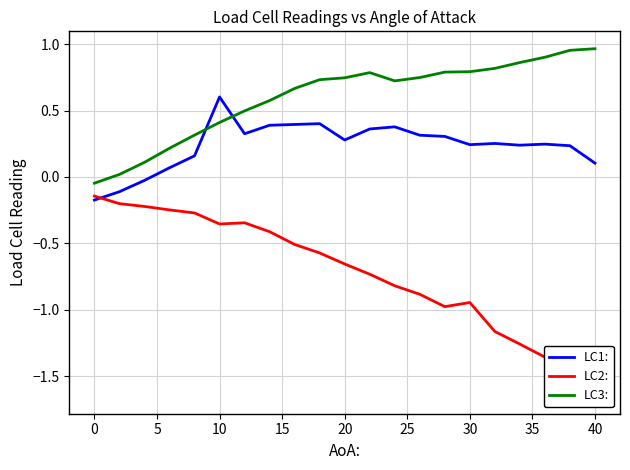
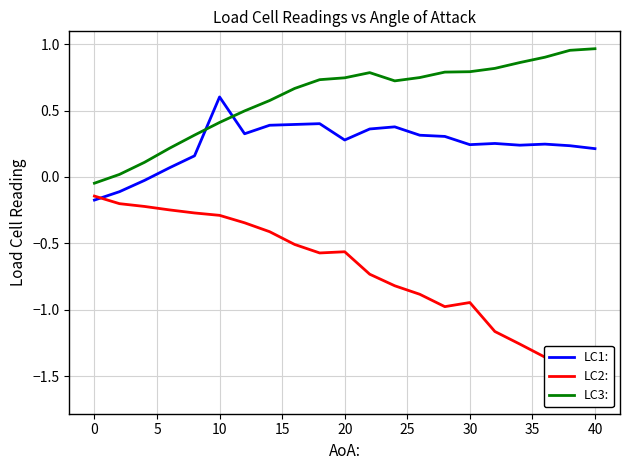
LC2:, 10: -0.35 -> -0.29
LC2:, 20: -0.66 -> -0.56
LC1:, 40: 0.10 -> 0.21
